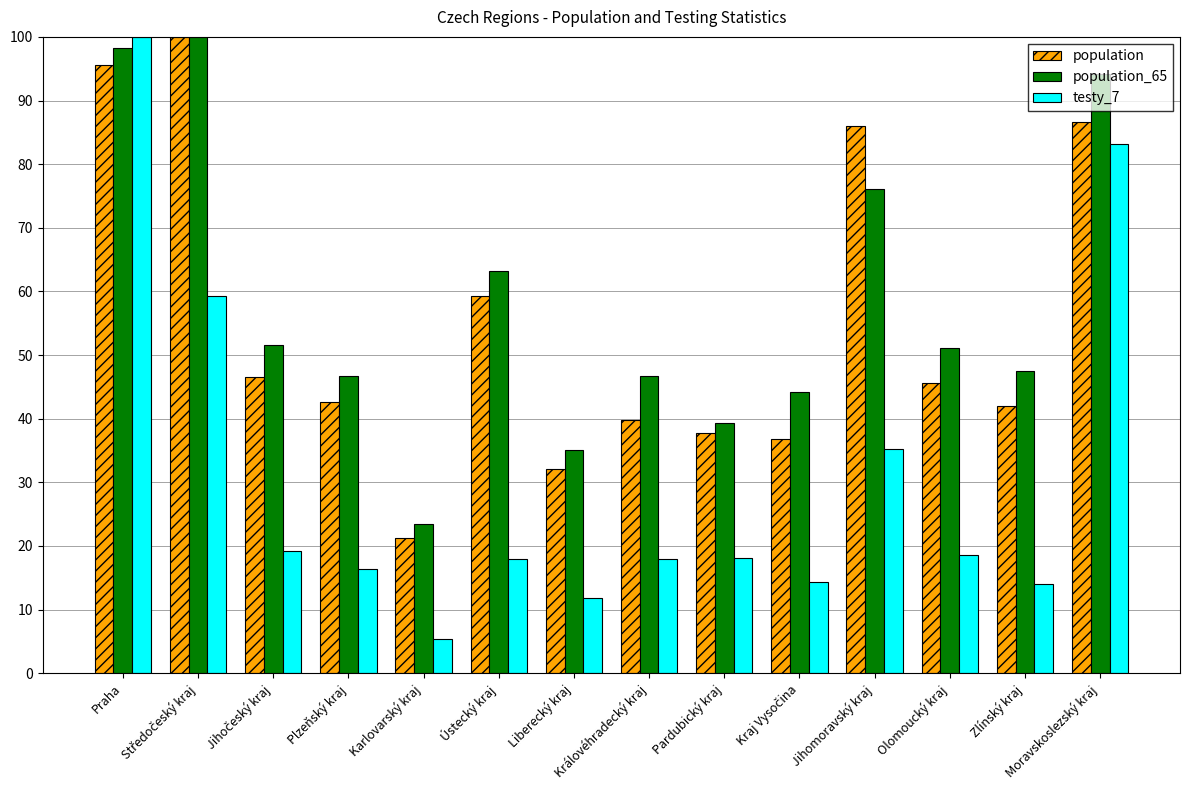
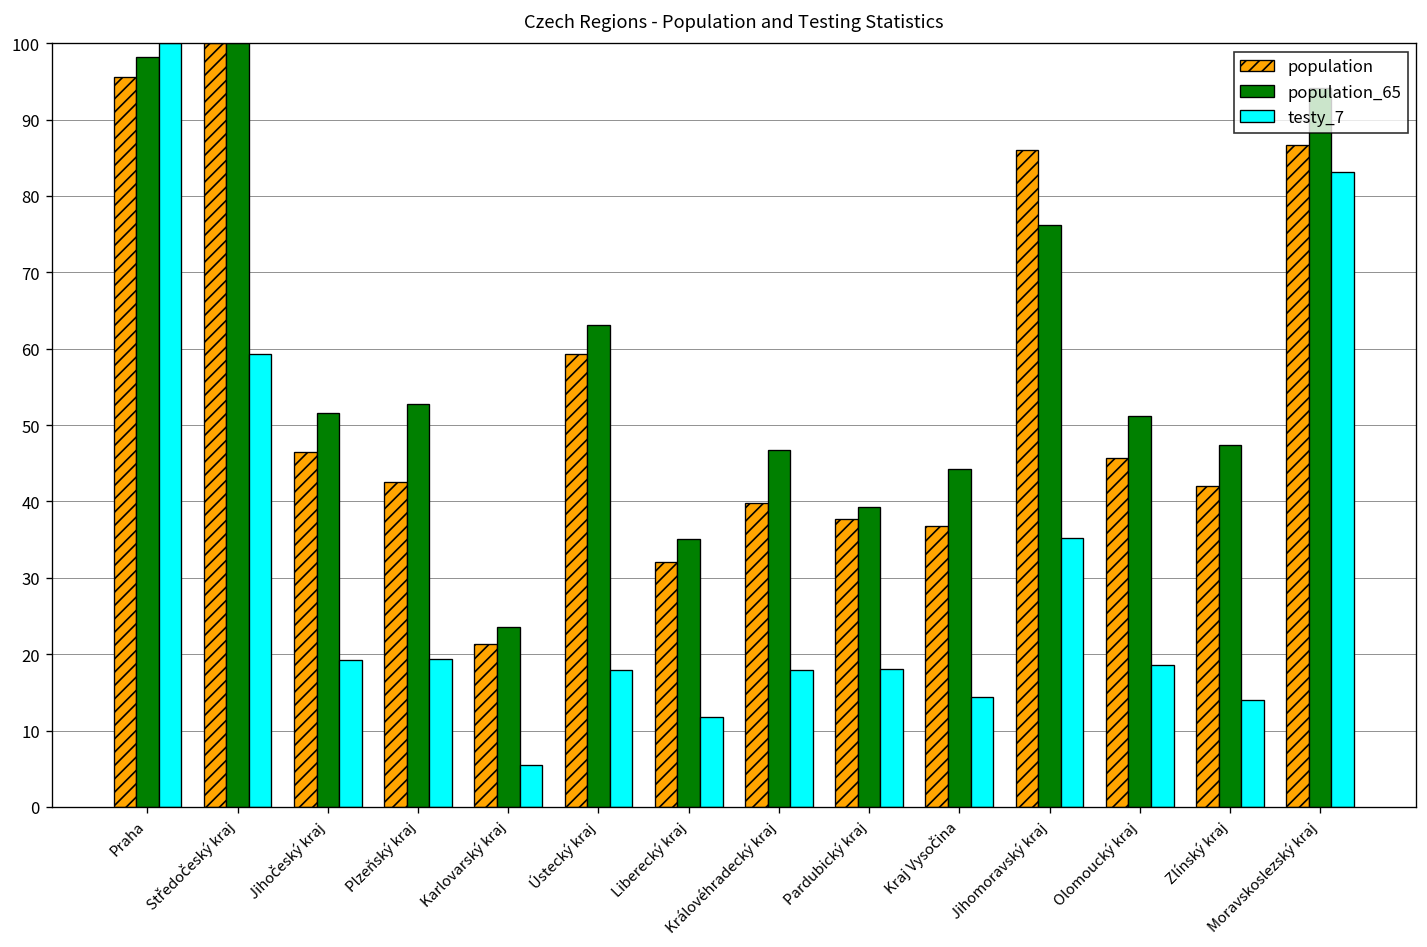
population_65, Plzeňský kraj: 47 -> 53
testy_7, Plzeňský kraj: 16 -> 19
